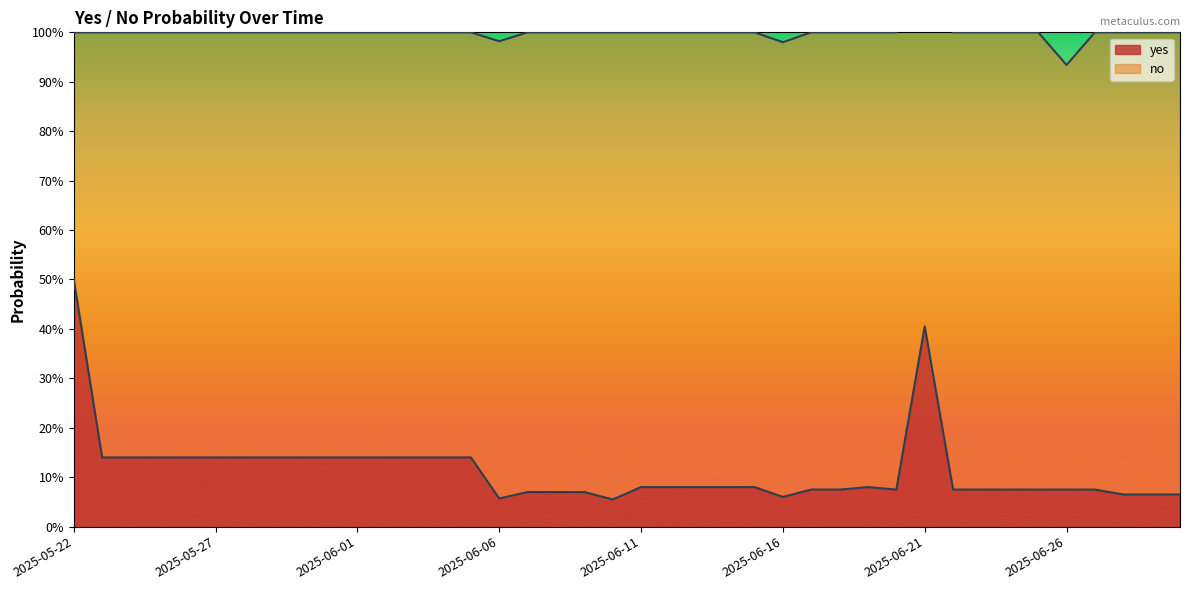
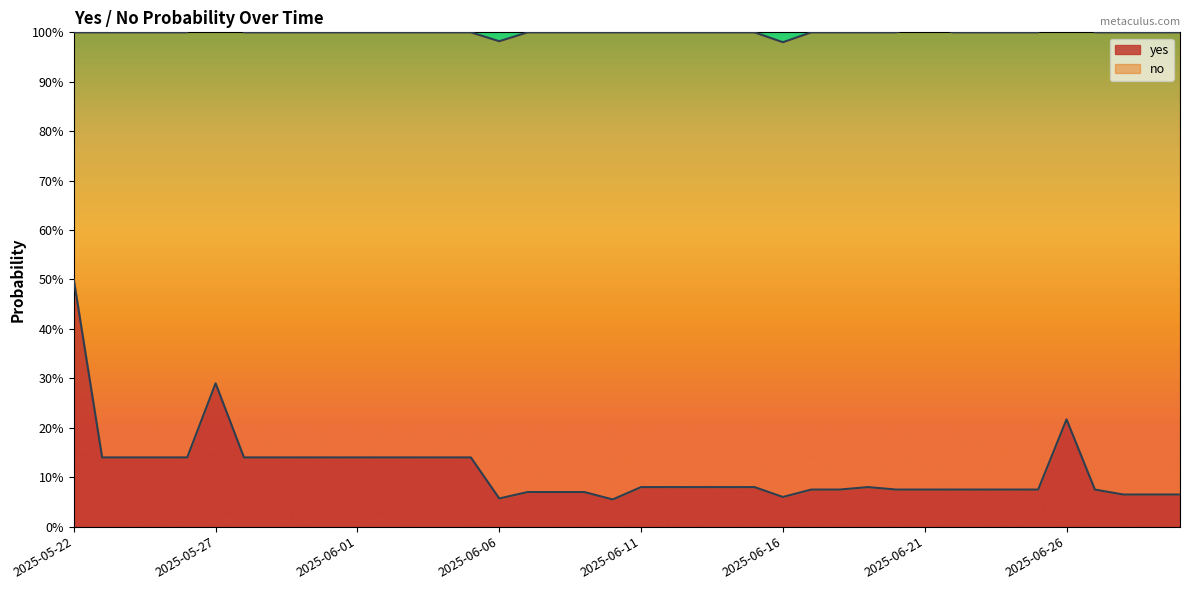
yes, 2025-05-27: 14% -> 29%
yes, 2025-06-21: 41% -> 8%
yes, 2025-06-26: 8% -> 22%
